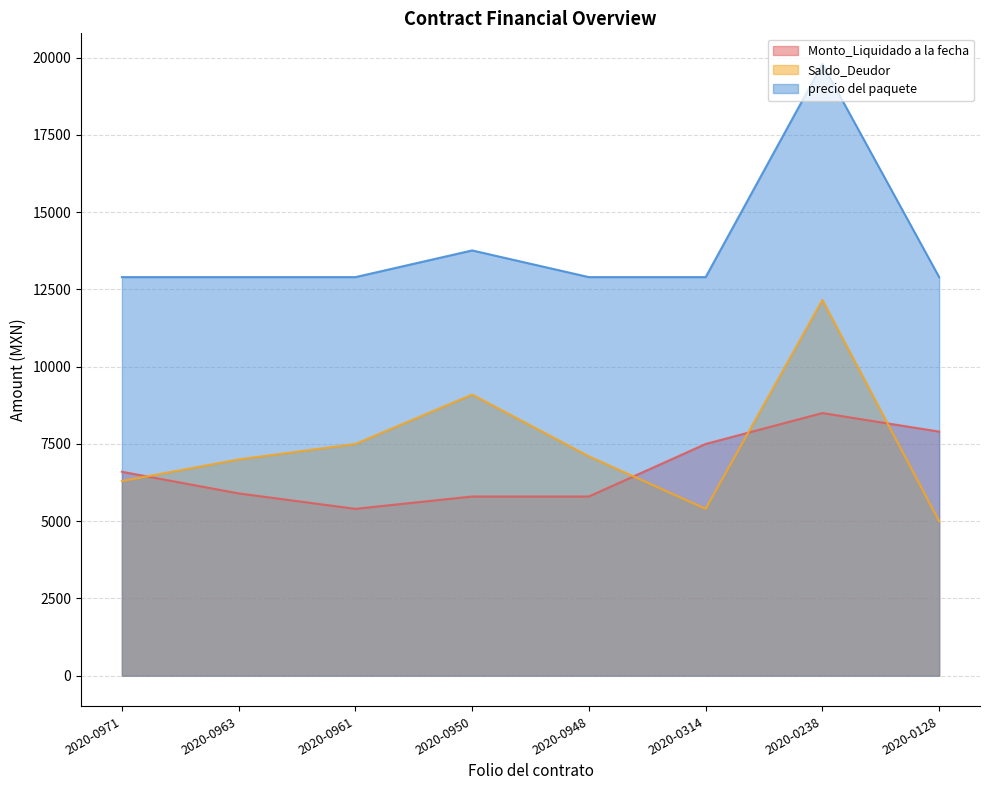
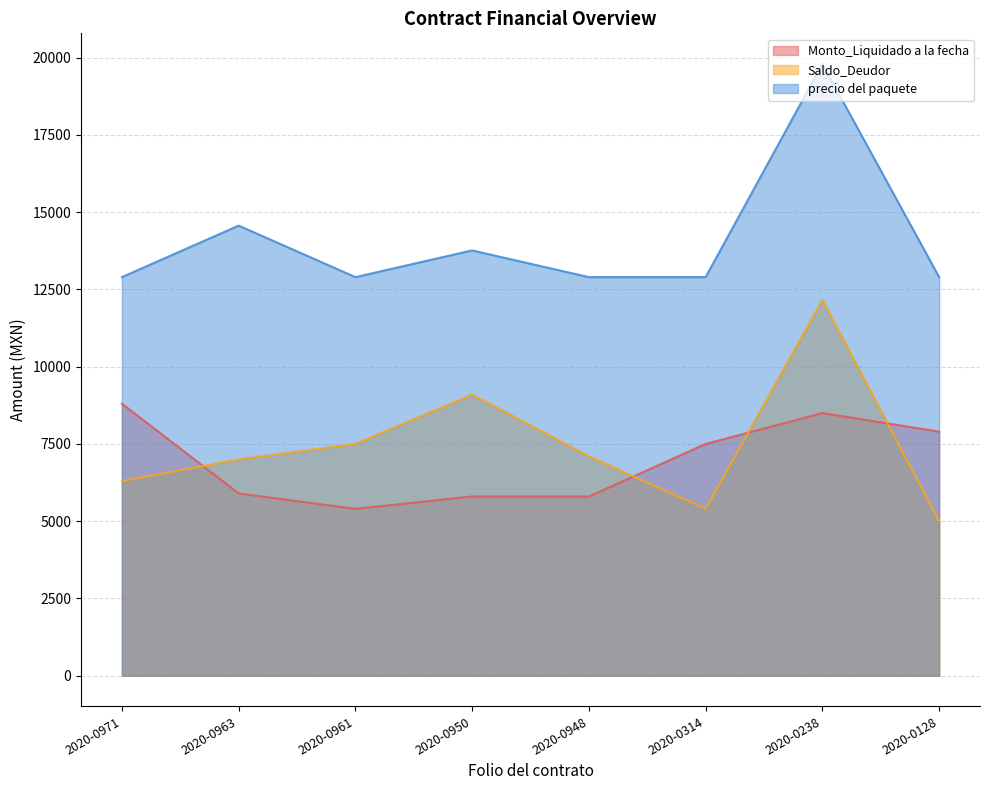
Monto_Liquidado a la fecha, 2020-0971: 6600 -> 8800
precio del paquete, 2020-0963: 12900 -> 14600
